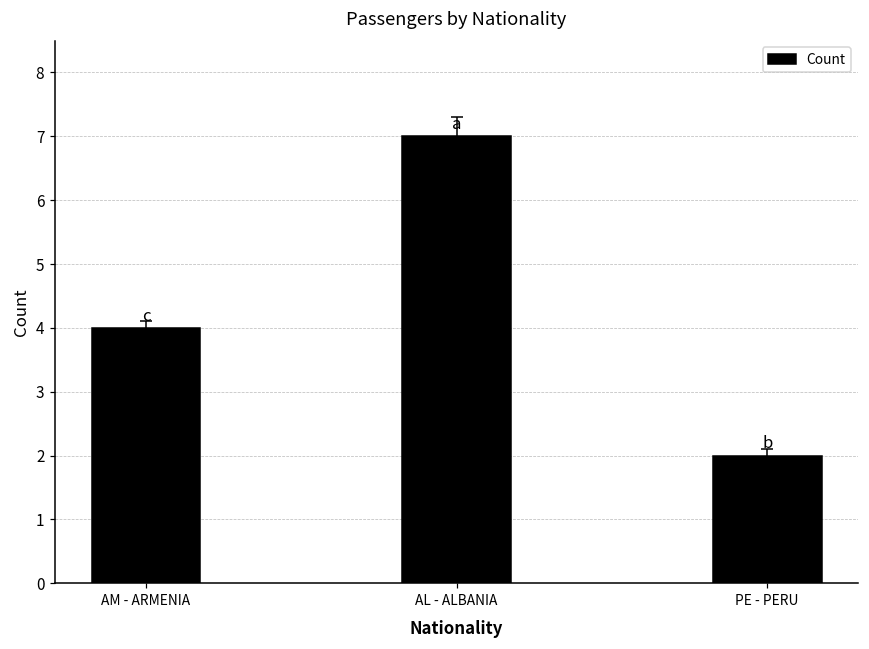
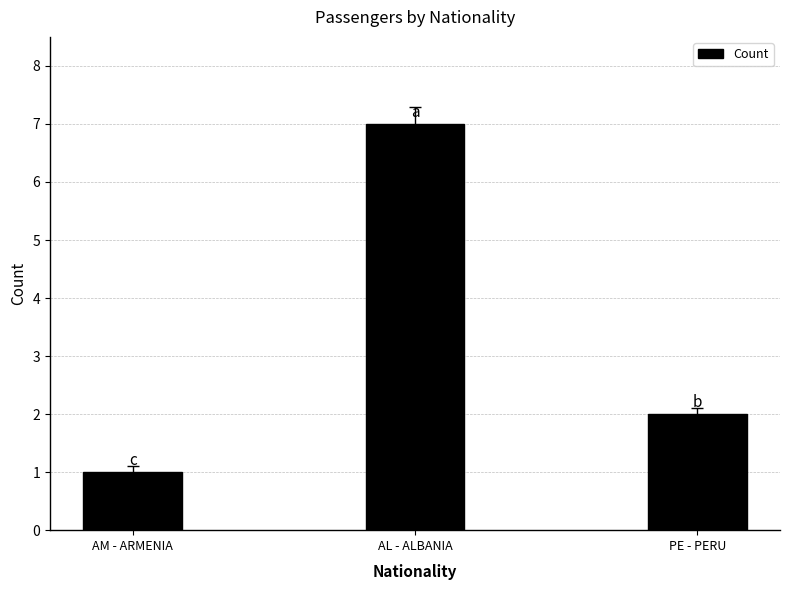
Count, AM - ARMENIA: 4 -> 1
